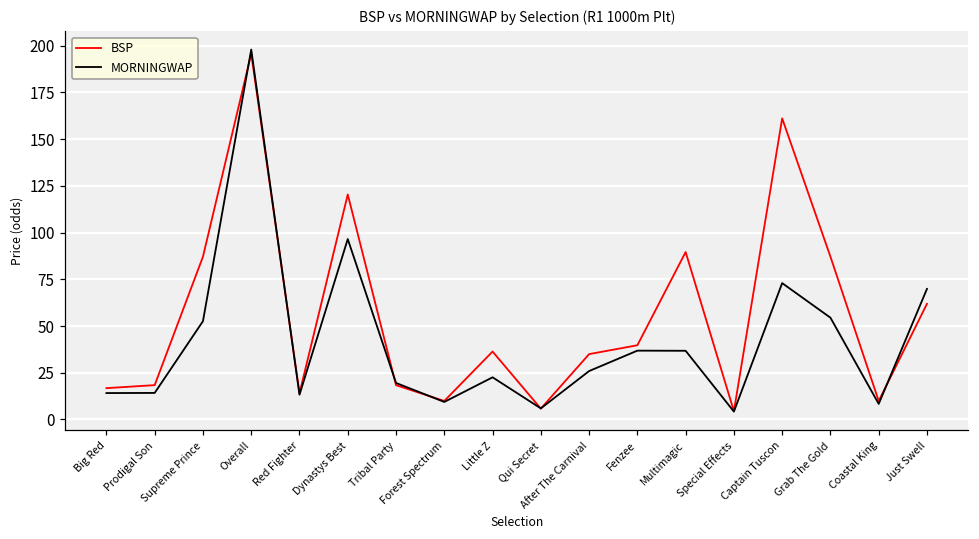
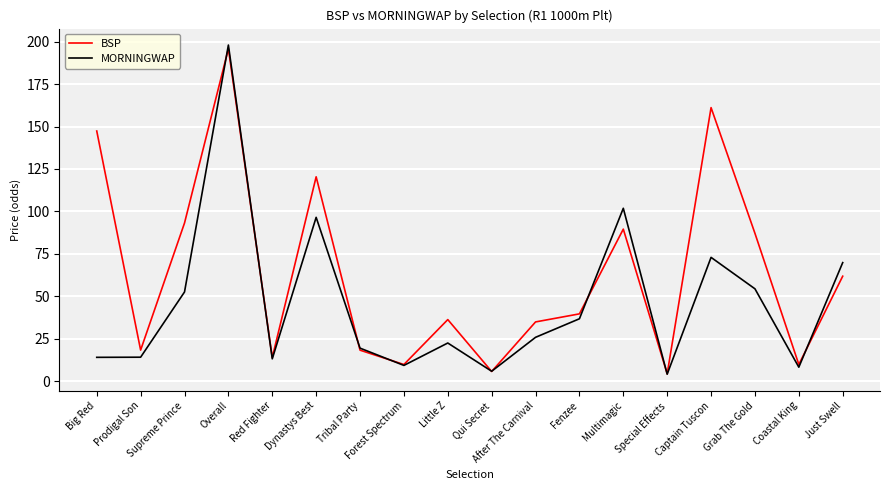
BSP, Big Red: 17 -> 147
BSP, Supreme Prince: 87 -> 93
MORNINGWAP, Multimagic: 37 -> 102
